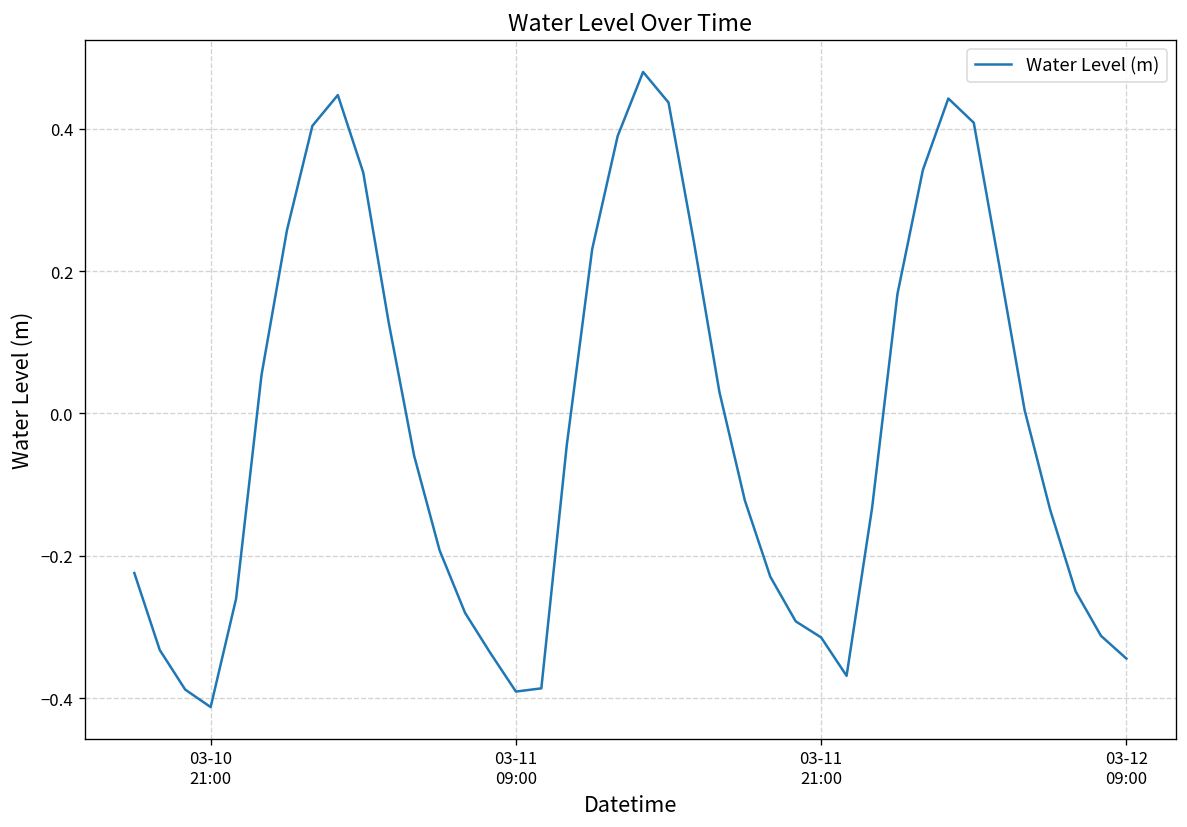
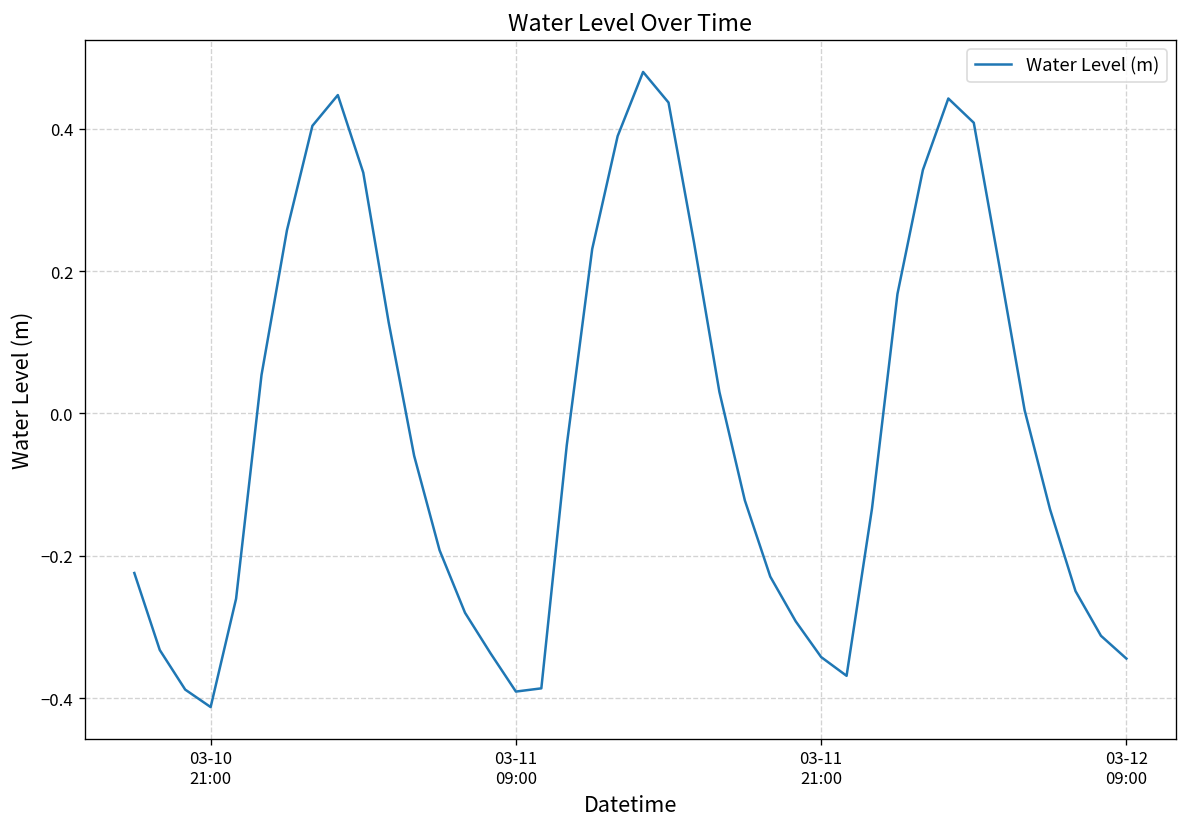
03-11 21:00: -0.31 -> -0.34
